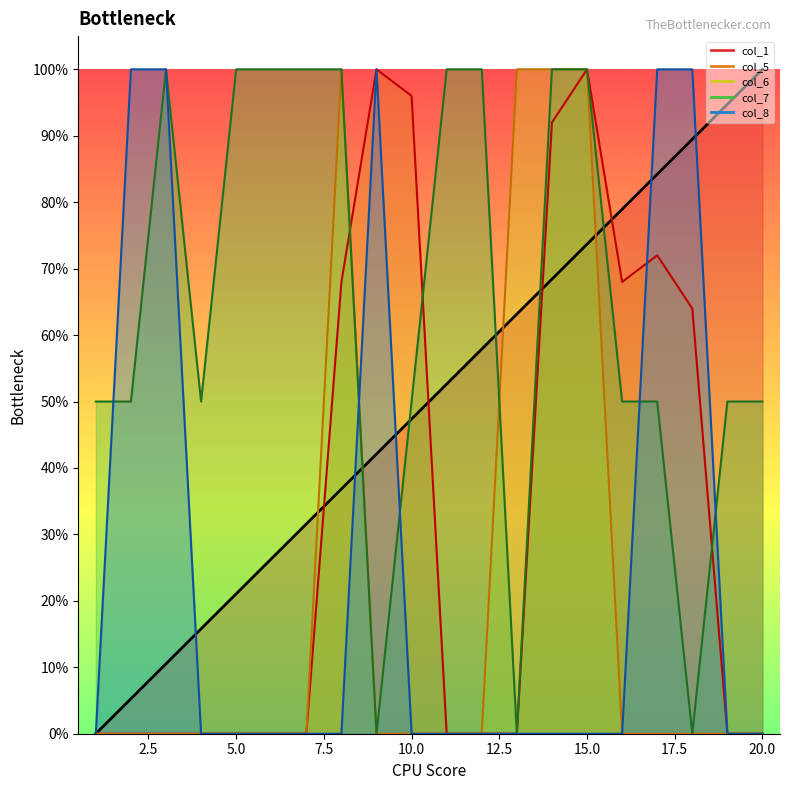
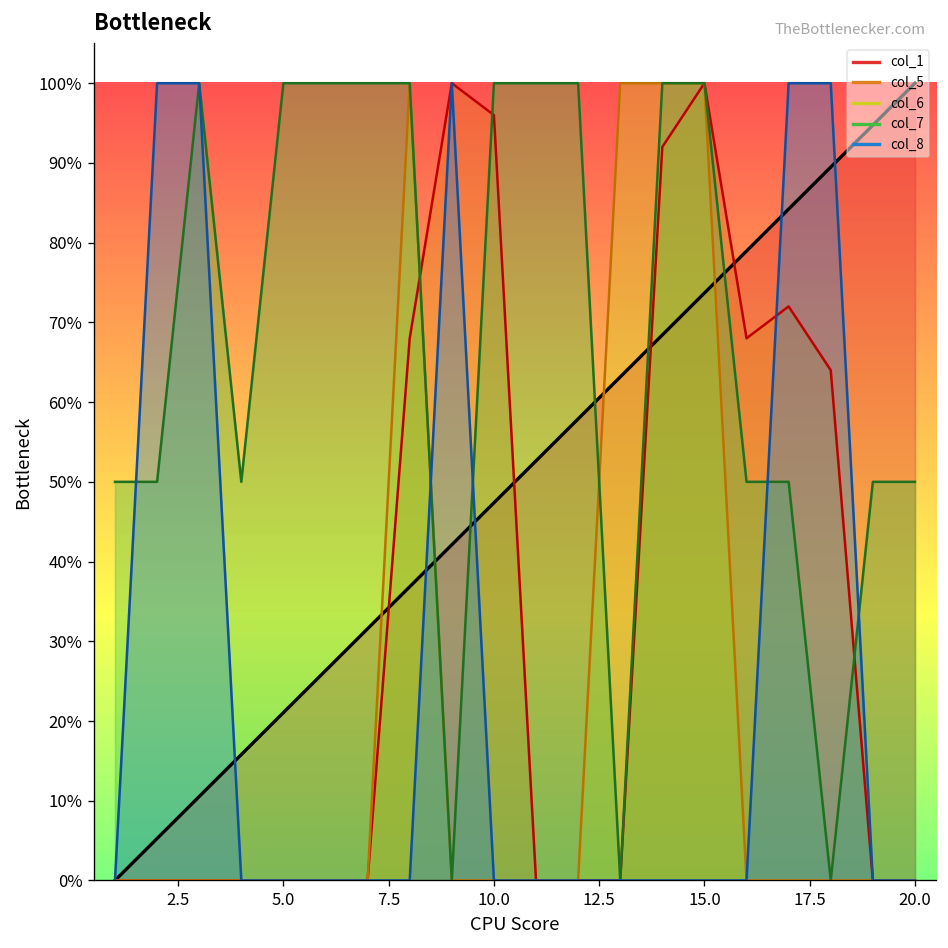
col_7, 10.0: 50% -> 100%
